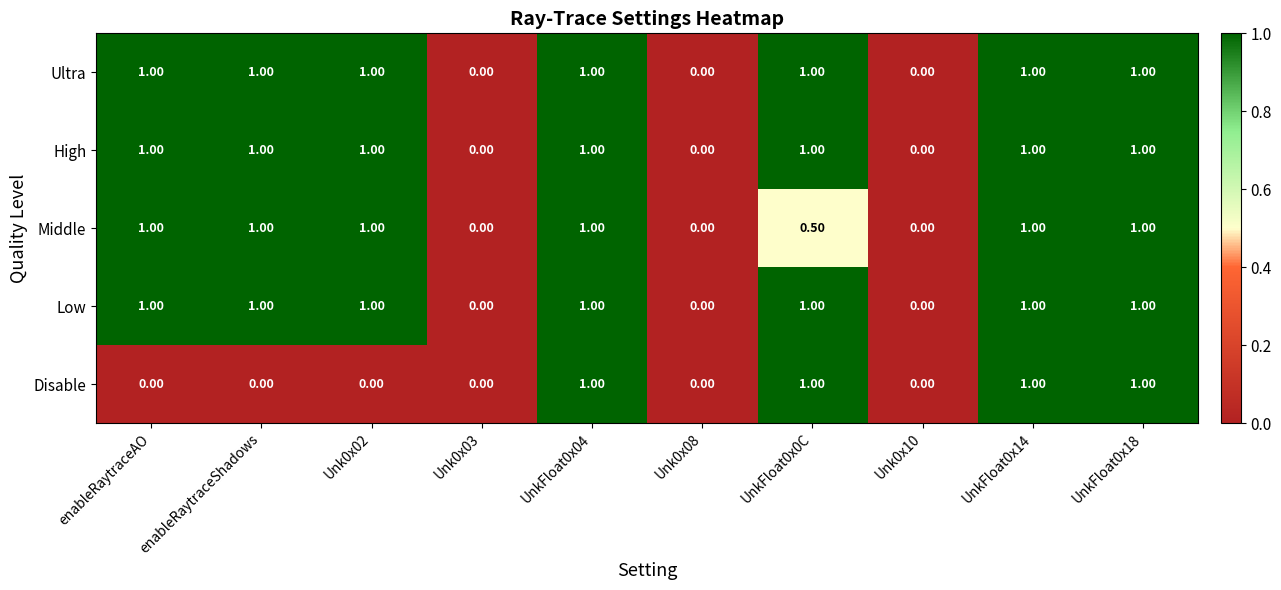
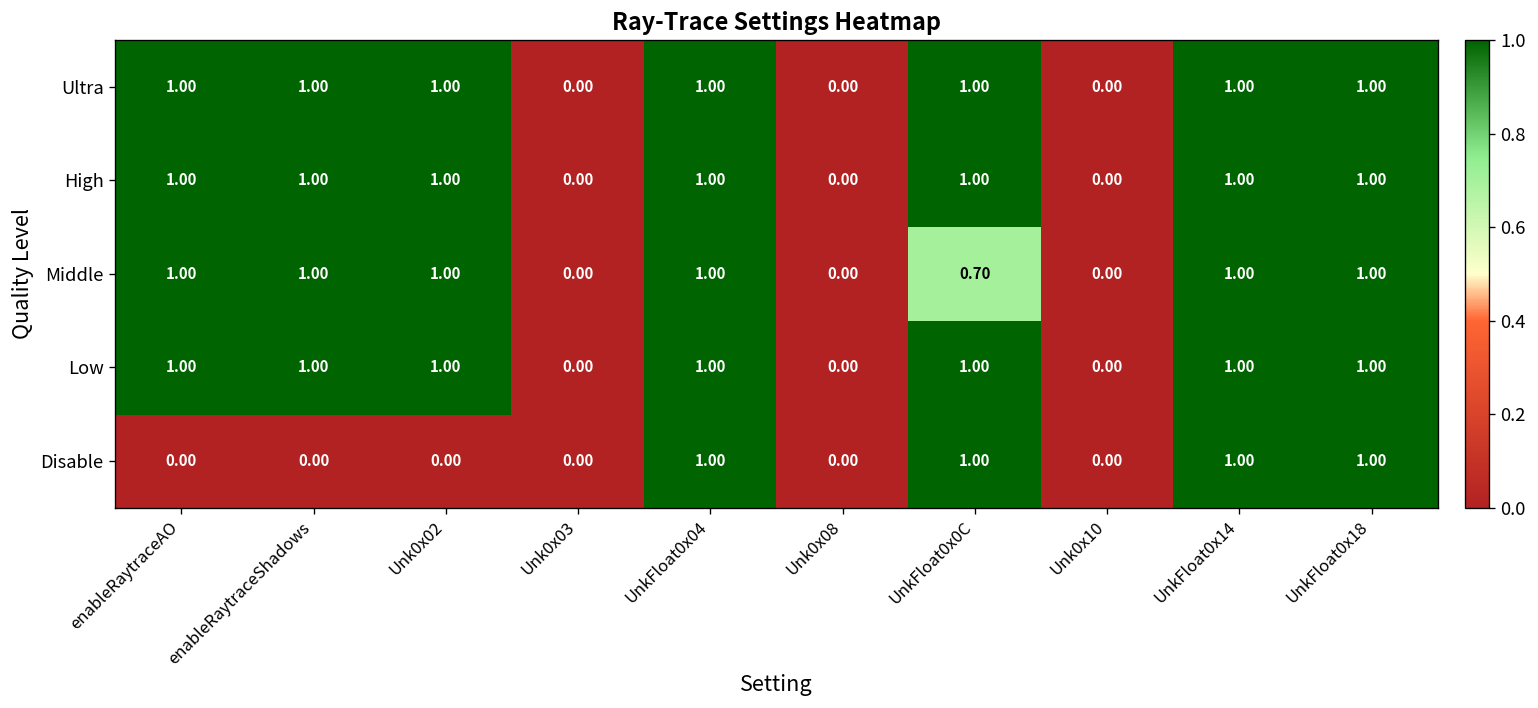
Middle, UnkFloat0x0C: 0.50 -> 0.70
